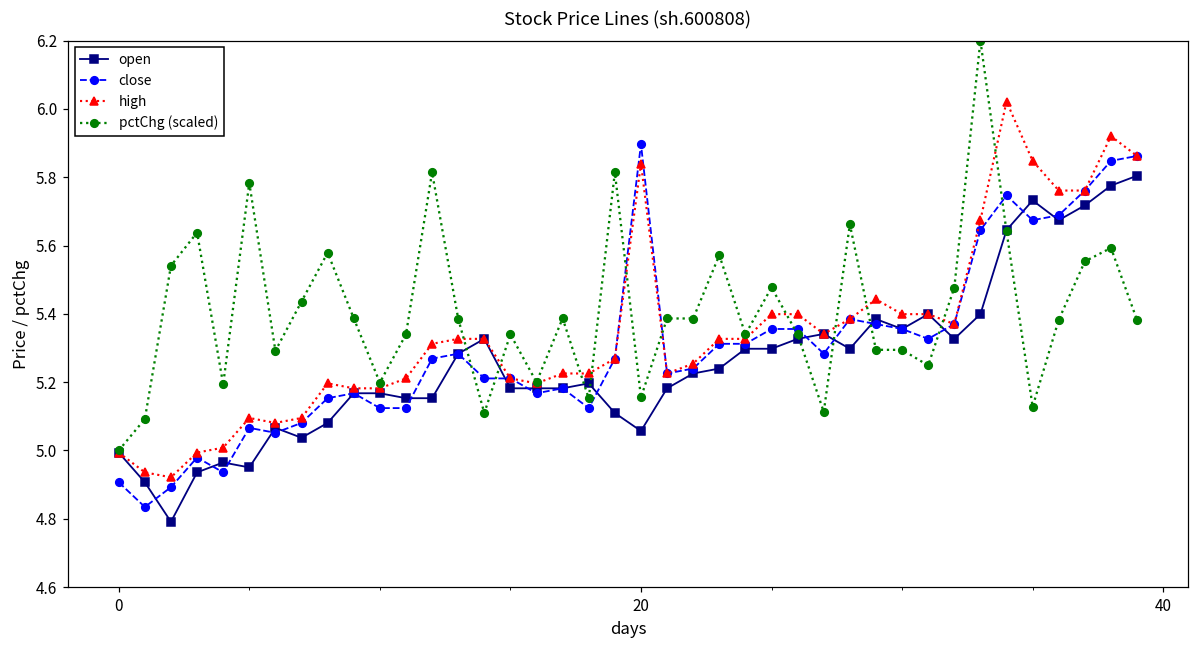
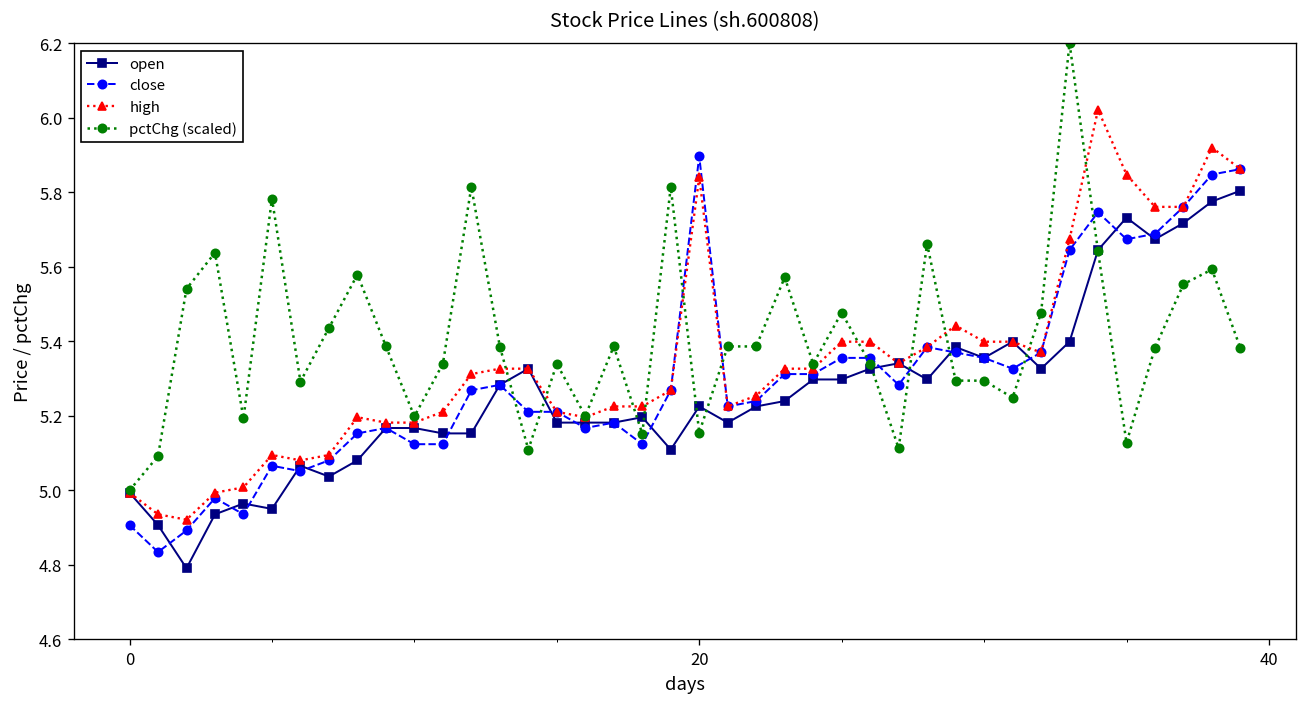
open, 20: 5.06 -> 5.23
